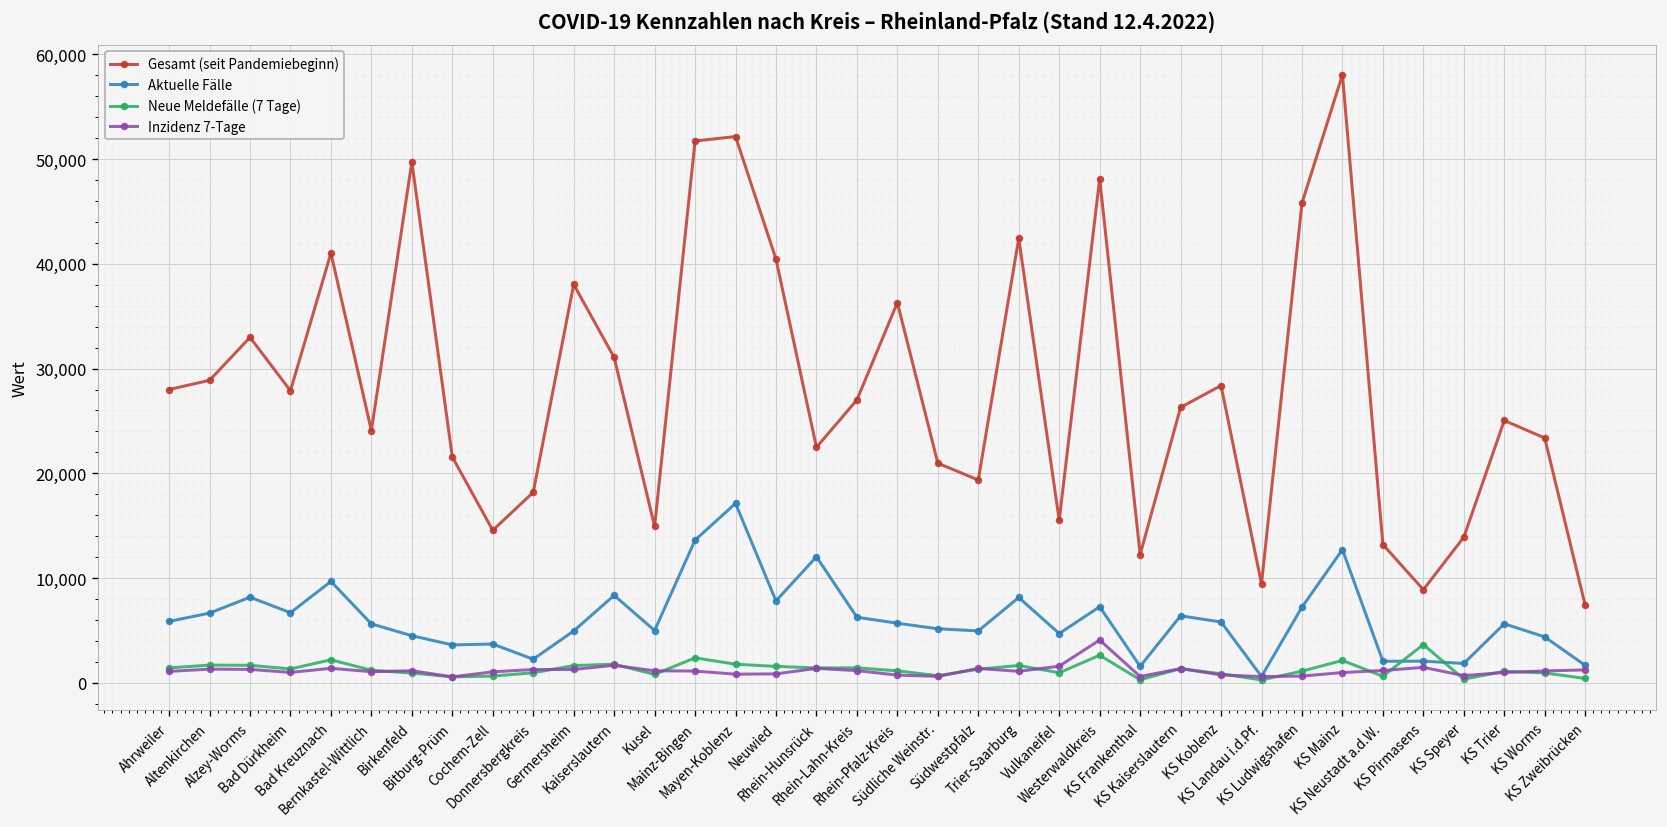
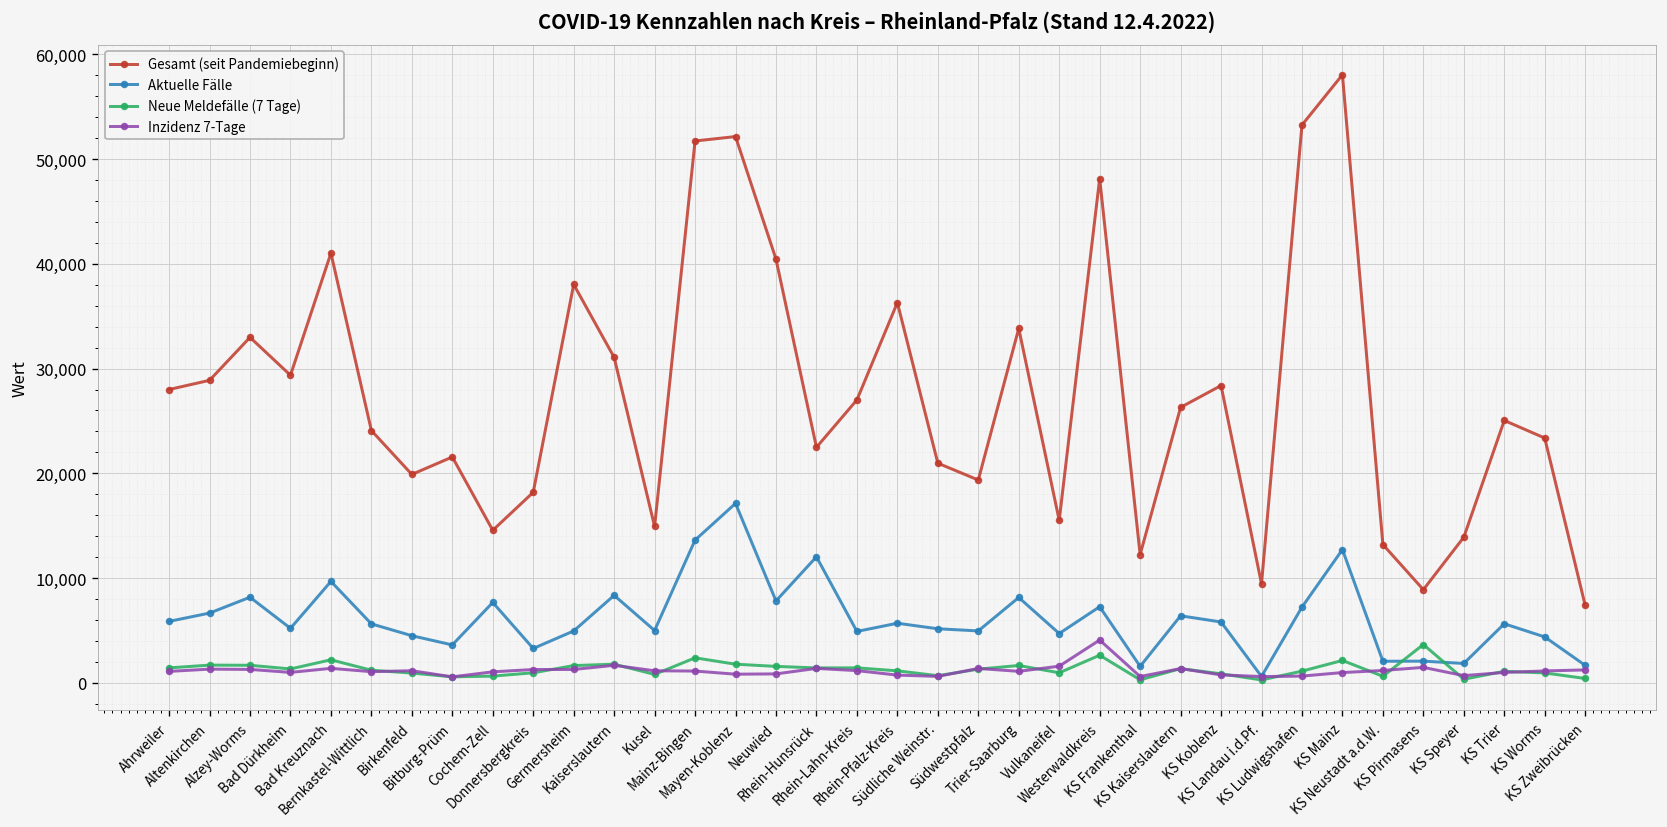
Gesamt (seit Pandemiebeginn), Bad Dürkheim: 28,000 -> 29,000
Aktuelle Fälle, Bad Dürkheim: 7,000 -> 5,000
Gesamt (seit Pandemiebeginn), Birkenfeld: 50,000 -> 20,000
Aktuelle Fälle, Cochem-Zell: 4,000 -> 8,000
Aktuelle Fälle, Donnersbergkreis: 2,000 -> 3,000
Aktuelle Fälle, Rhein-Lahn-Kreis: 6,000 -> 5,000
Gesamt (seit Pandemiebeginn), Trier-Saarburg: 42,000 -> 34,000
Gesamt (seit Pandemiebeginn), KS Ludwigshafen: 46,000 -> 53,000
